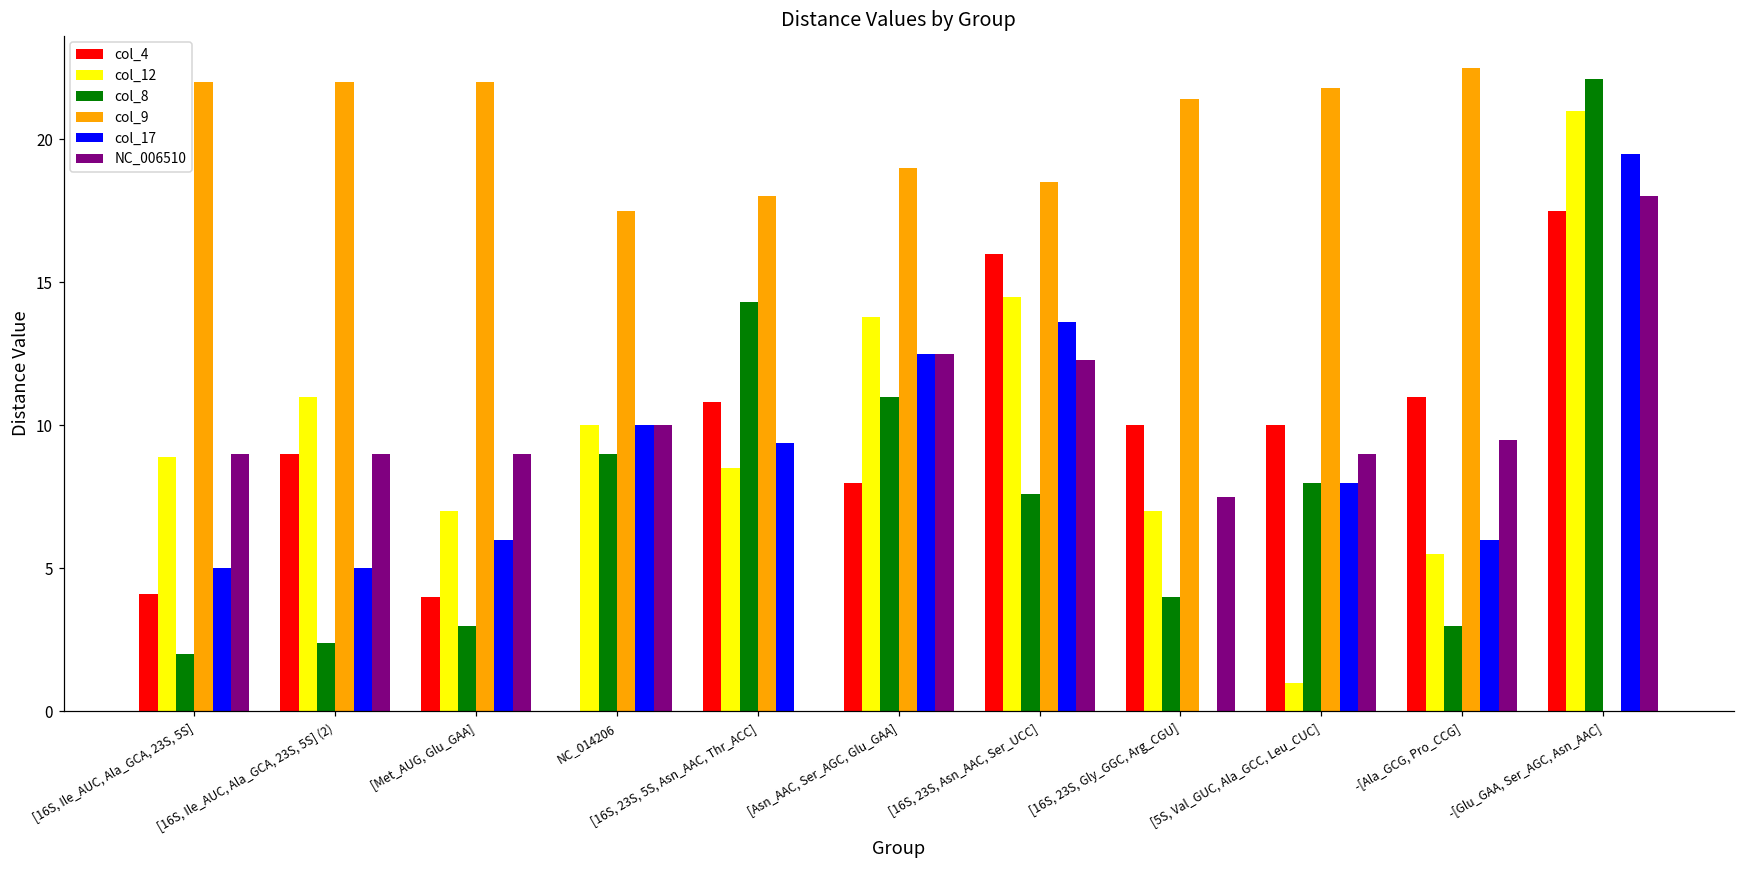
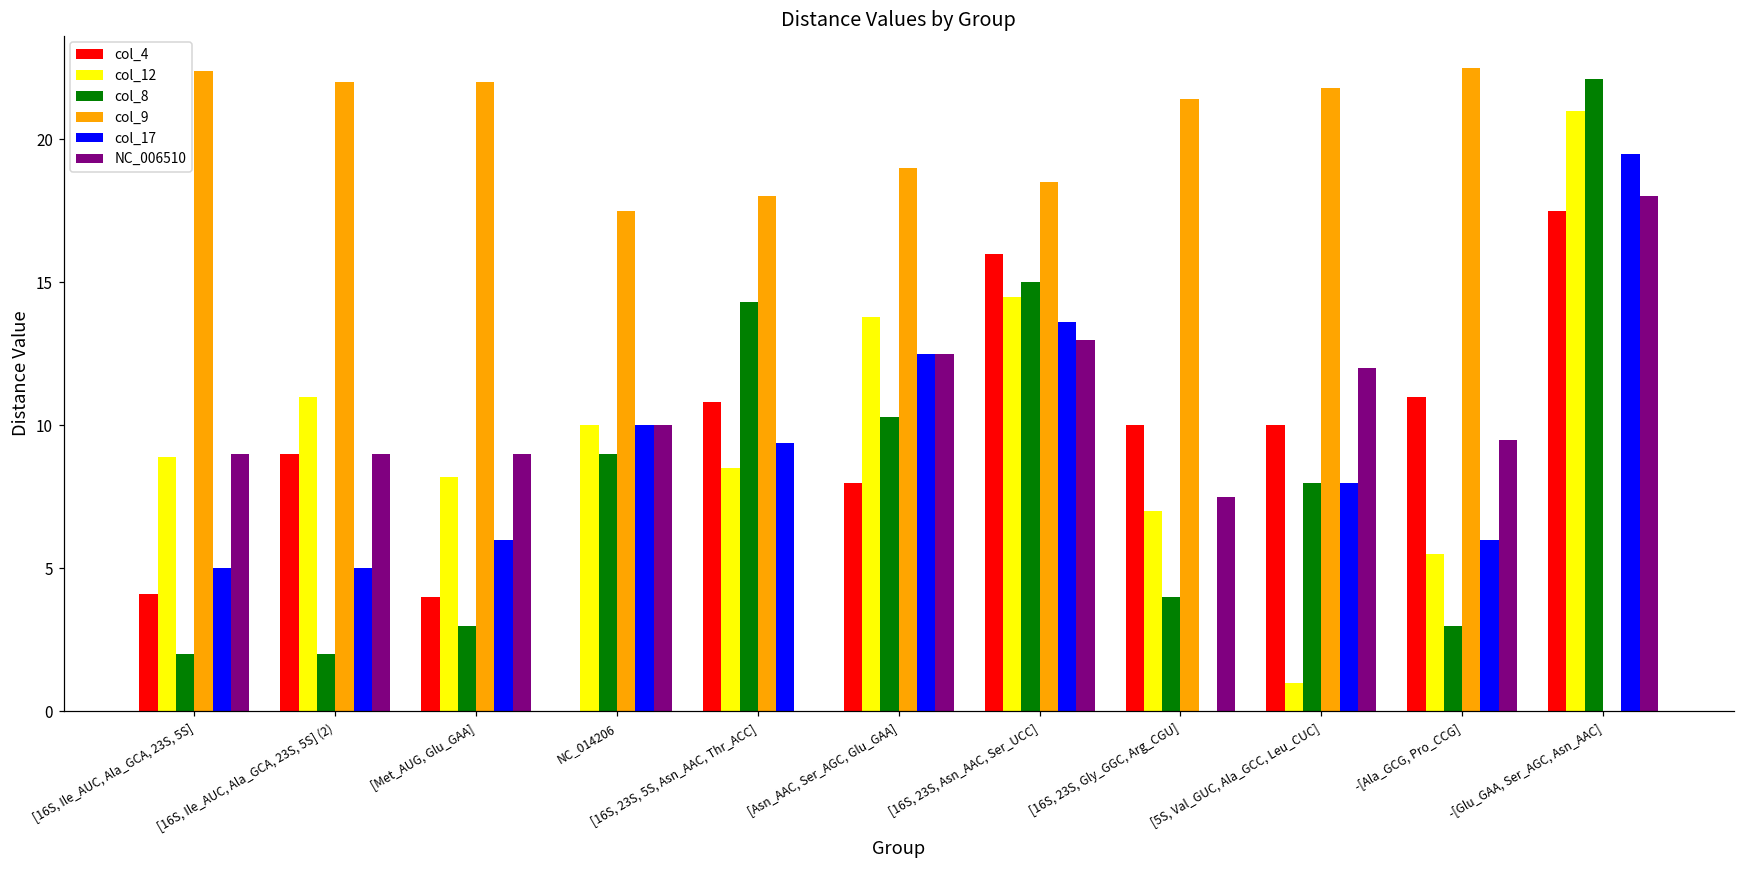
col_9, [16S, Ile_AUC, Ala_GCA, 23S, 5S]: 22.0 -> 22.4
col_8, [16S, Ile_AUC, Ala_GCA, 23S, 5S] (2): 2.4 -> 2.0
col_12, [Met_AUG, Glu_GAA]: 7.0 -> 8.2
col_8, [Asn_AAC, Ser_AGC, Glu_GAA]: 11.0 -> 10.3
col_8, [16S, 23S, Asn_AAC, Ser_UCC]: 7.6 -> 15.0
NC_006510, [16S, 23S, Asn_AAC, Ser_UCC]: 12.3 -> 13.0
NC_006510, [5S, Val_GUC, Ala_GCC, Leu_CUC]: 9 -> 12
